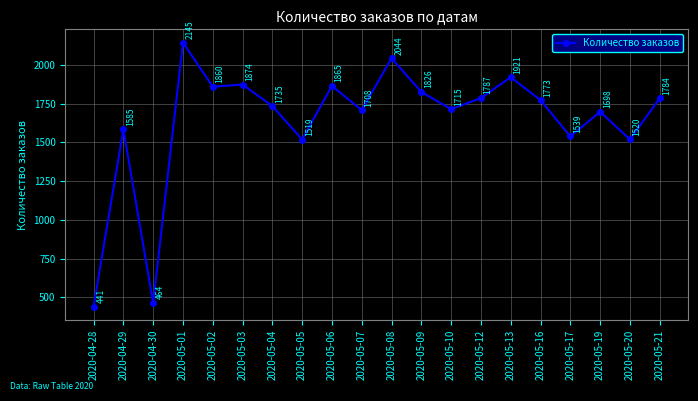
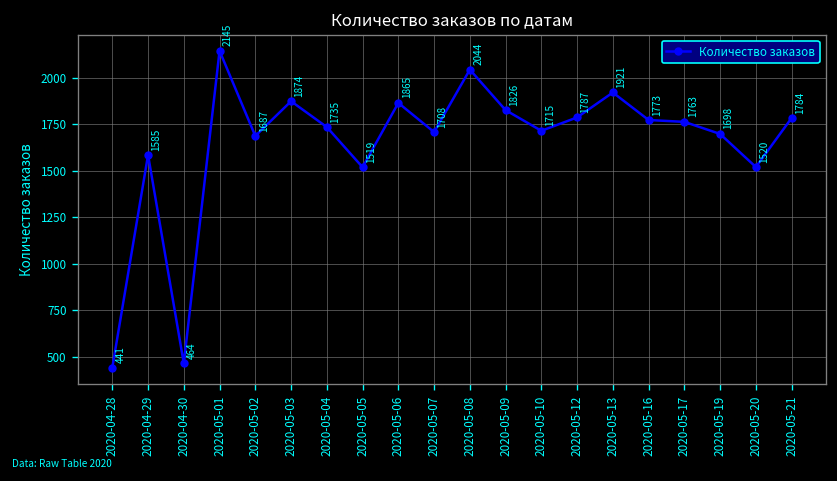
2020-05-02: 1860 -> 1687
2020-05-17: 1539 -> 1763
